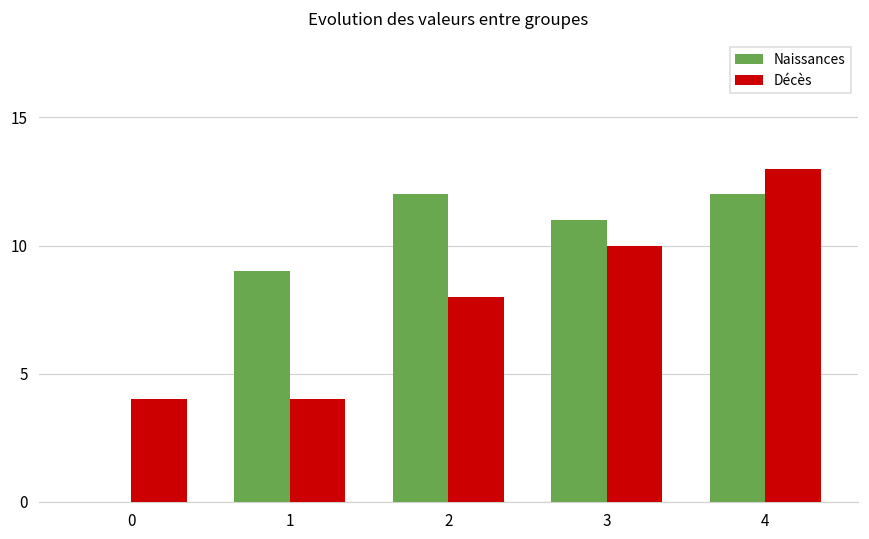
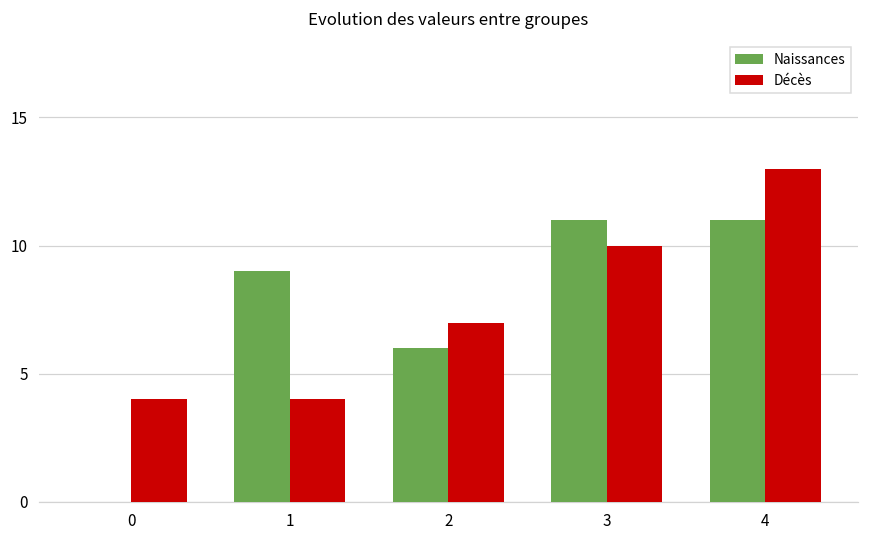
Naissances, 2: 12 -> 6
Décès, 2: 8 -> 7
Naissances, 4: 12 -> 11
